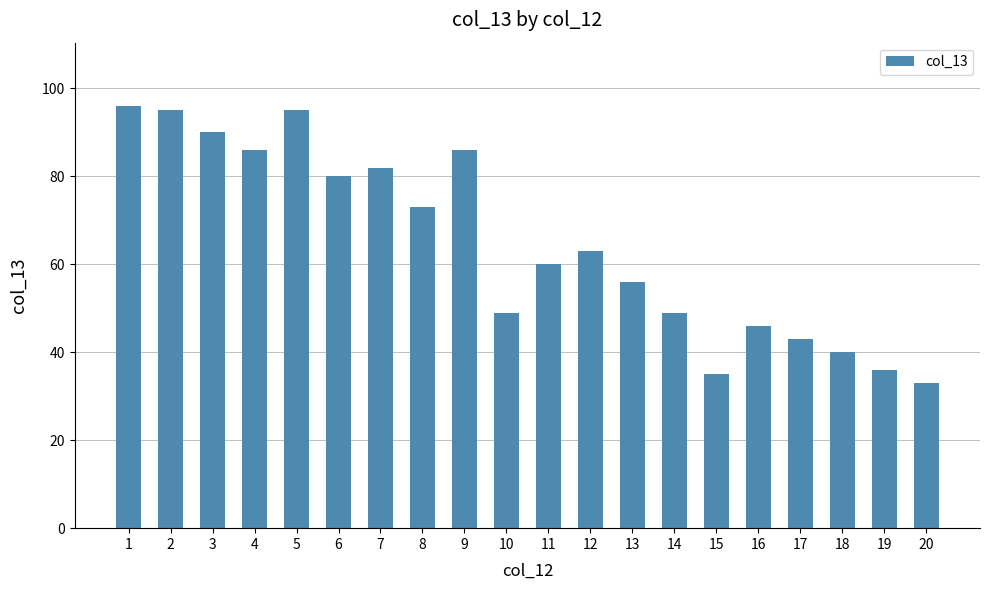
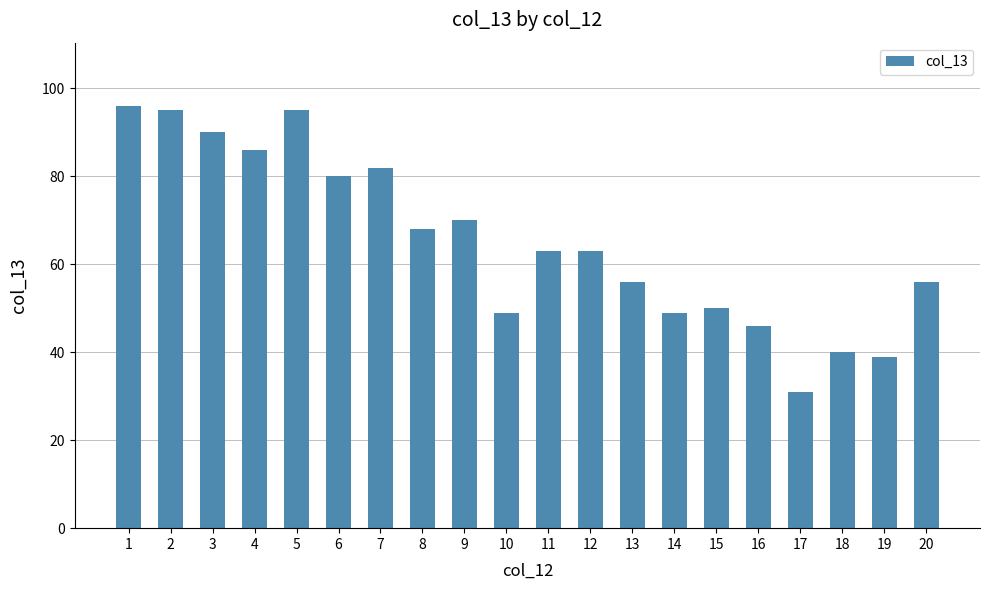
8: 73 -> 68
9: 86 -> 70
11: 60 -> 63
15: 35 -> 50
17: 43 -> 31
19: 36 -> 39
20: 33 -> 56
